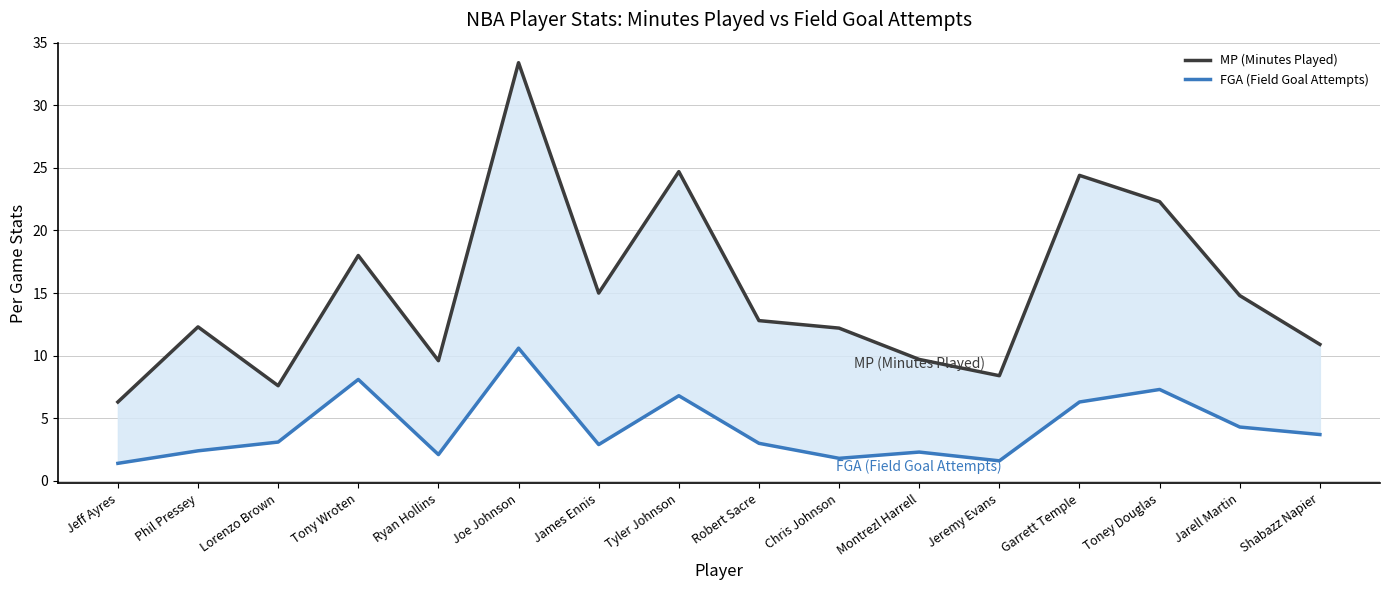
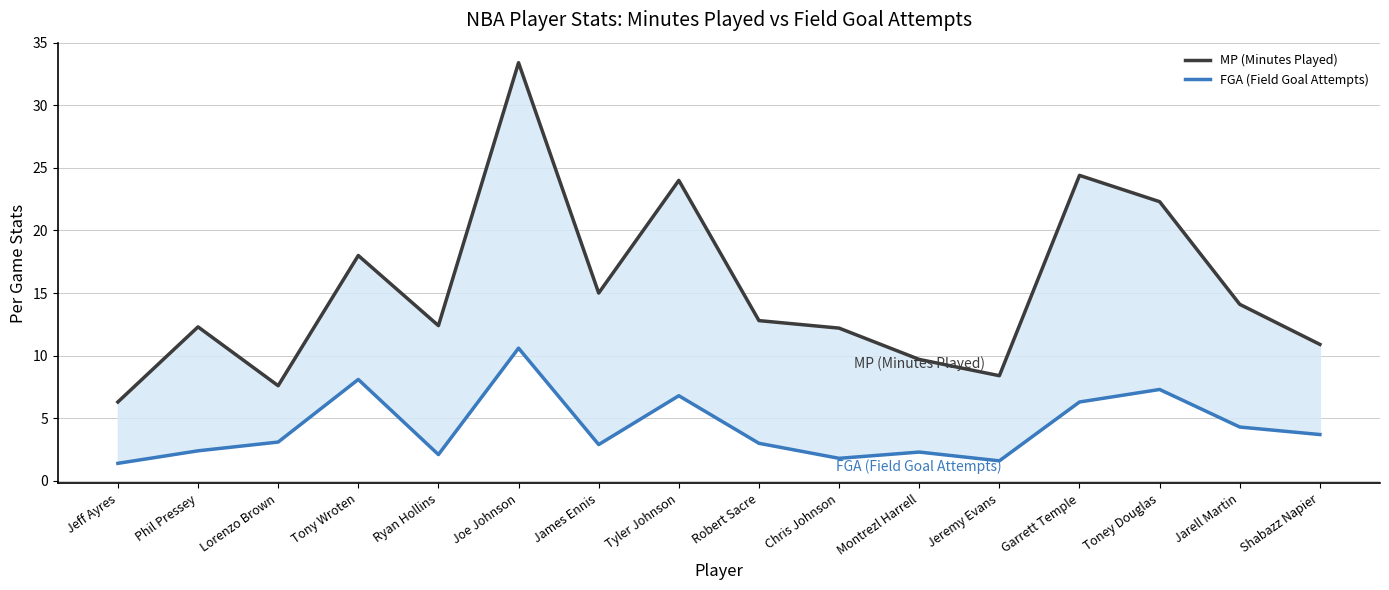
MP (Minutes Played), Ryan Hollins: 9.6 -> 12.4
MP (Minutes Played), Tyler Johnson: 24.7 -> 24.0
MP (Minutes Played), Jarell Martin: 14.8 -> 14.1
